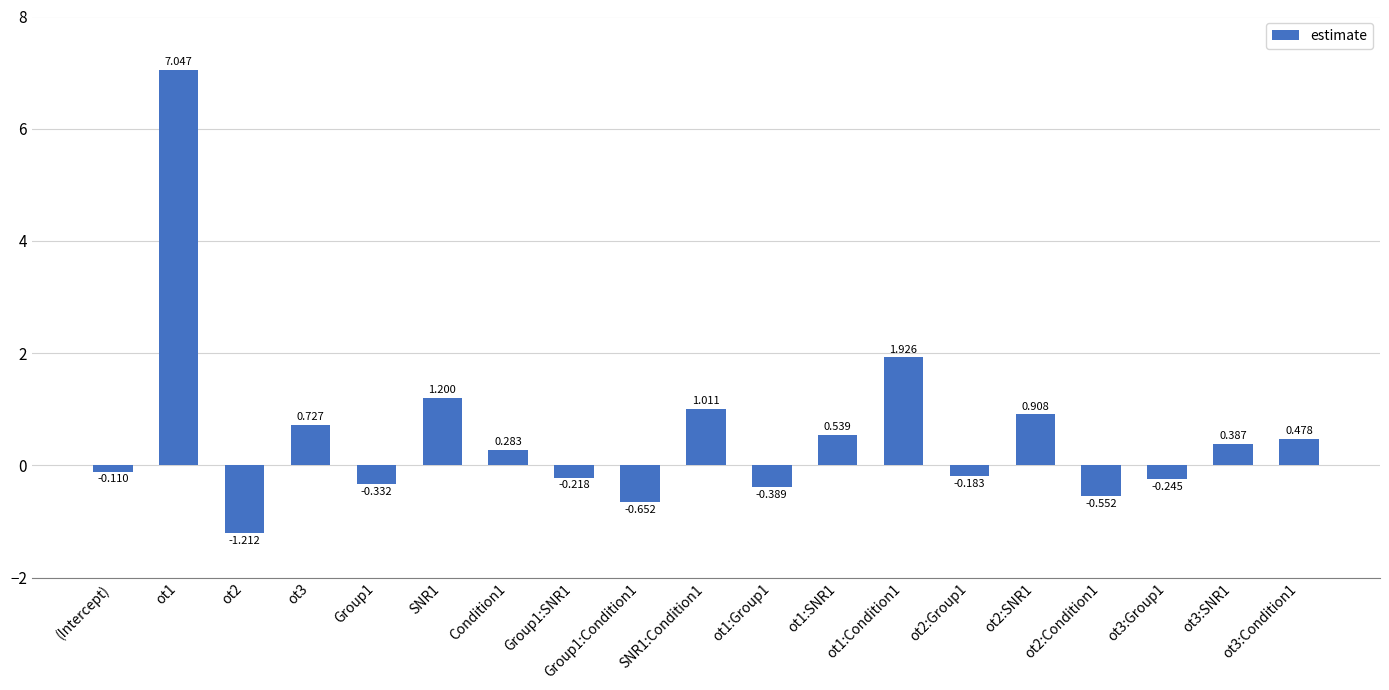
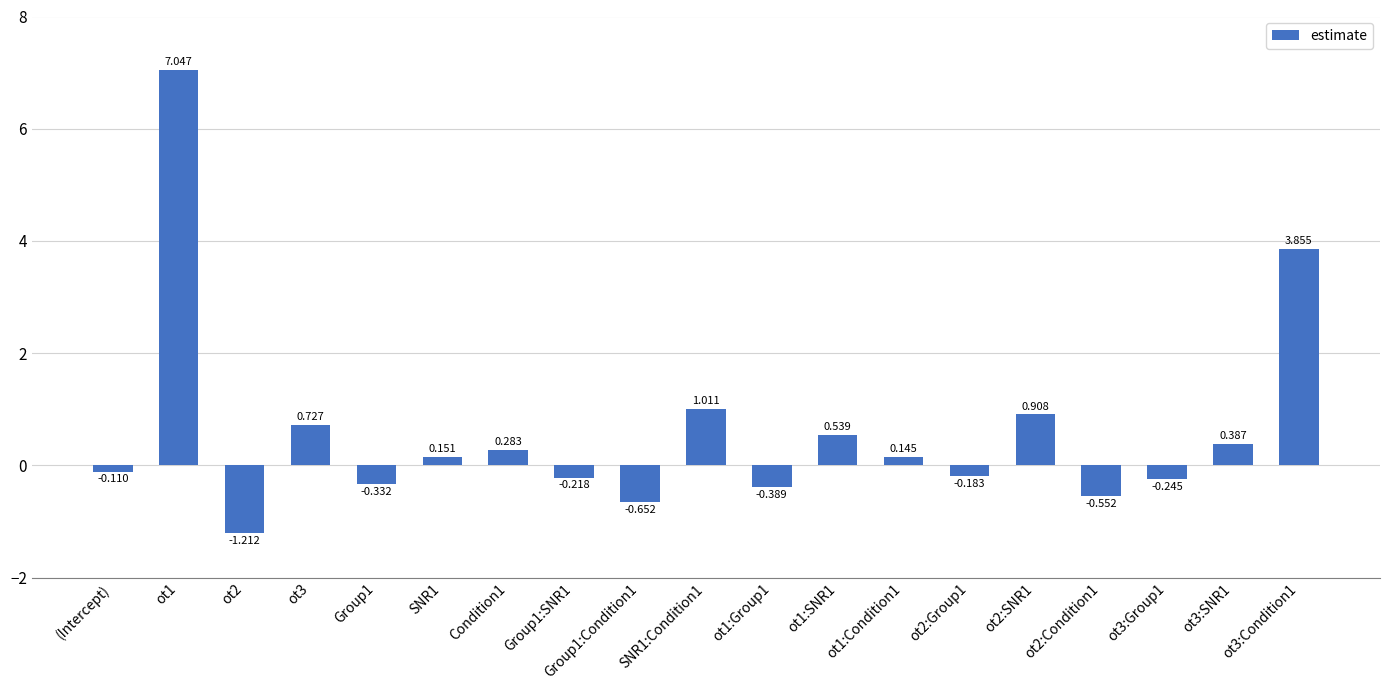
SNR1: 1.200 -> 0.151
ot1:Condition1: 1.926 -> 0.145
ot3:Condition1: 0.478 -> 3.855
